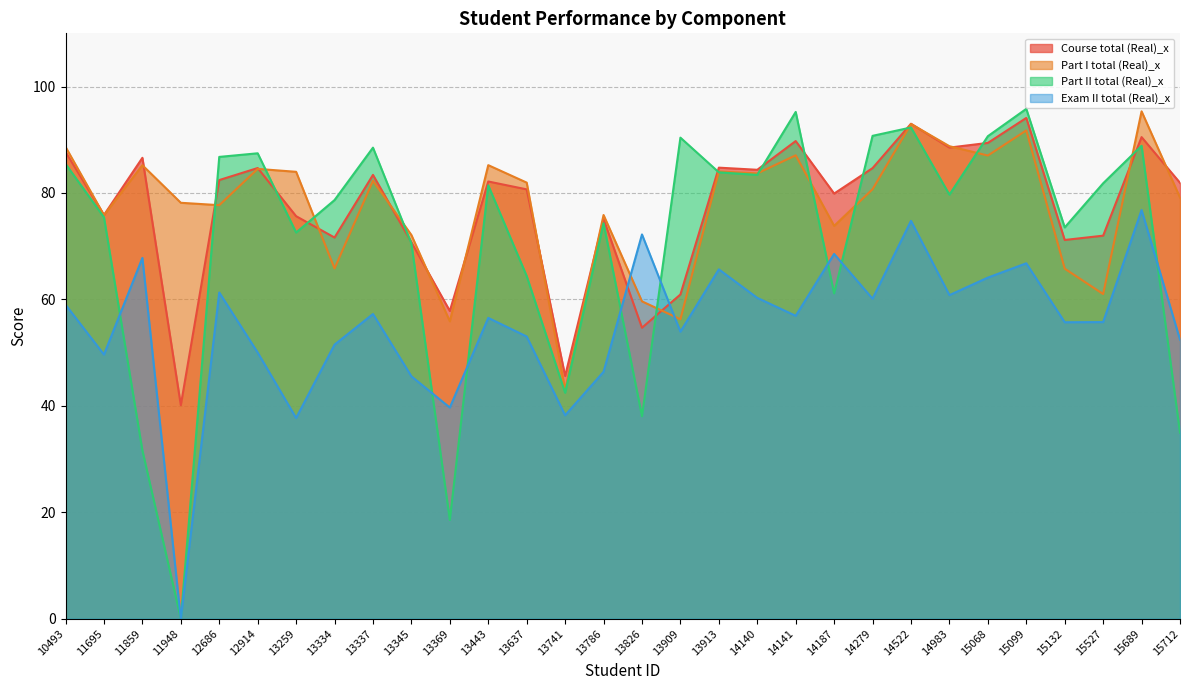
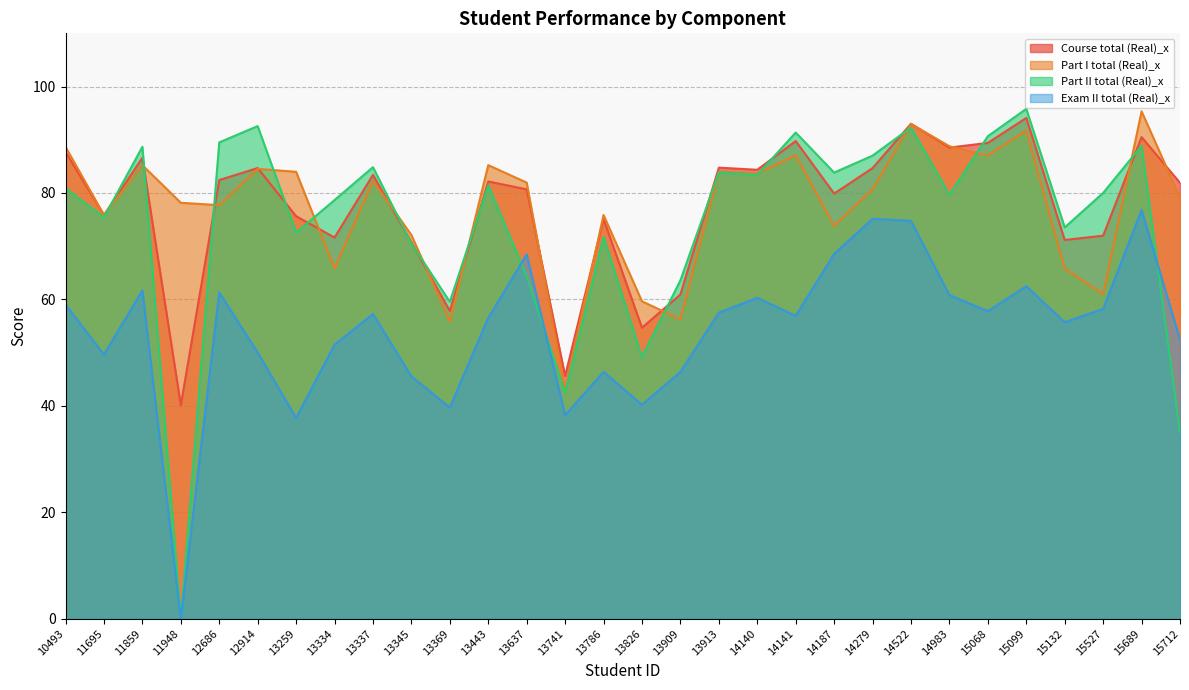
Part II total (Real)_x, 10493: 85 -> 81
Part II total (Real)_x, 11859: 32 -> 89
Exam II total (Real)_x, 11859: 68 -> 62
Part II total (Real)_x, 12686: 87 -> 90
Part II total (Real)_x, 12914: 87 -> 93
Part II total (Real)_x, 13337: 89 -> 85
Part II total (Real)_x, 13369: 19 -> 60
Exam II total (Real)_x, 13637: 53 -> 68
Part II total (Real)_x, 13786: 74 -> 72
Part II total (Real)_x, 13826: 38 -> 49
Exam II total (Real)_x, 13826: 72 -> 40
Part II total (Real)_x, 13909: 90 -> 64
Exam II total (Real)_x, 13909: 54 -> 46
Exam II total (Real)_x, 13913: 66 -> 58
Part II total (Real)_x, 14141: 95 -> 91
Part II total (Real)_x, 14187: 61 -> 84
Part II total (Real)_x, 14279: 91 -> 87
Exam II total (Real)_x, 14279: 60 -> 75
Exam II total (Real)_x, 15068: 64 -> 58
Exam II total (Real)_x, 15099: 67 -> 62
Part II total (Real)_x, 15527: 82 -> 80
Exam II total (Real)_x, 15527: 56 -> 58
